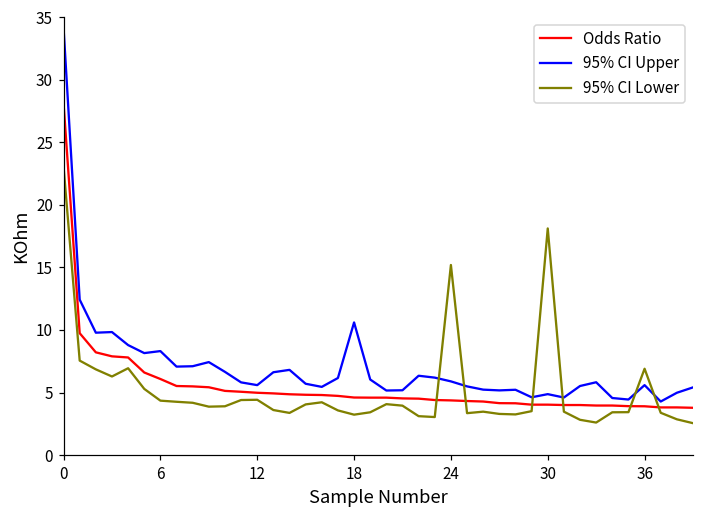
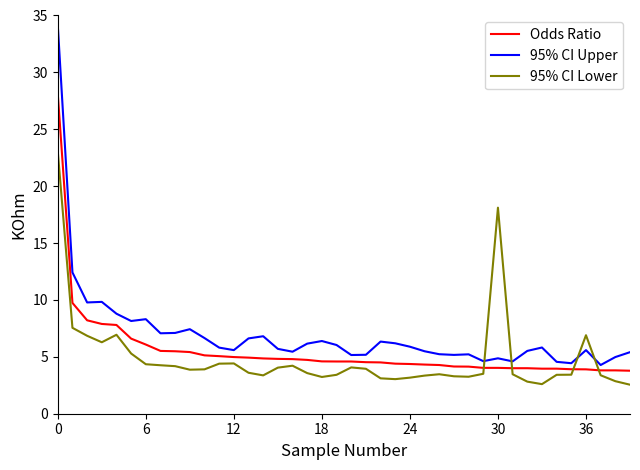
95% CI Upper, 18: 10.6 -> 6.4
95% CI Lower, 24: 15.2 -> 3.2
